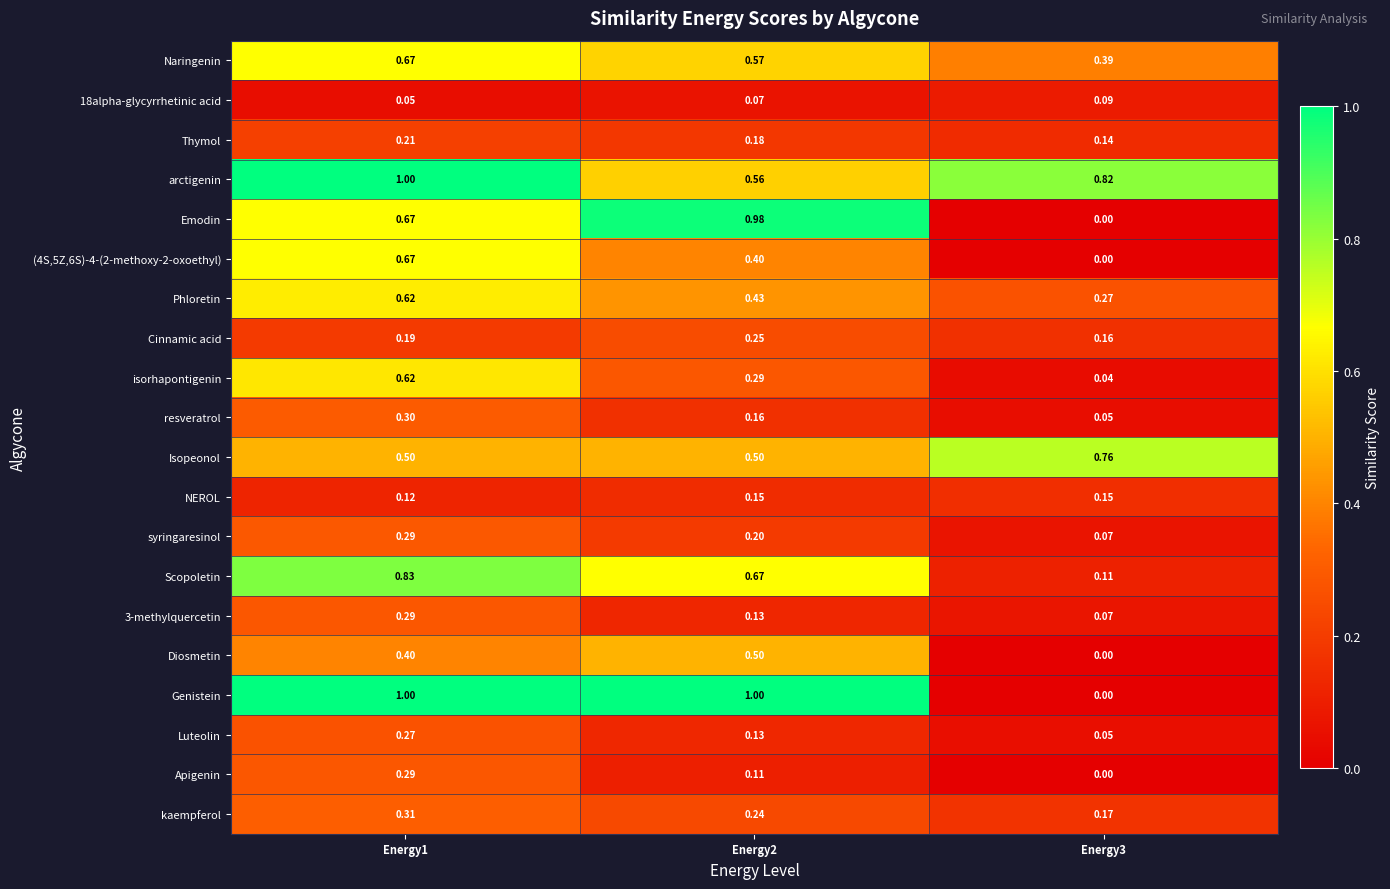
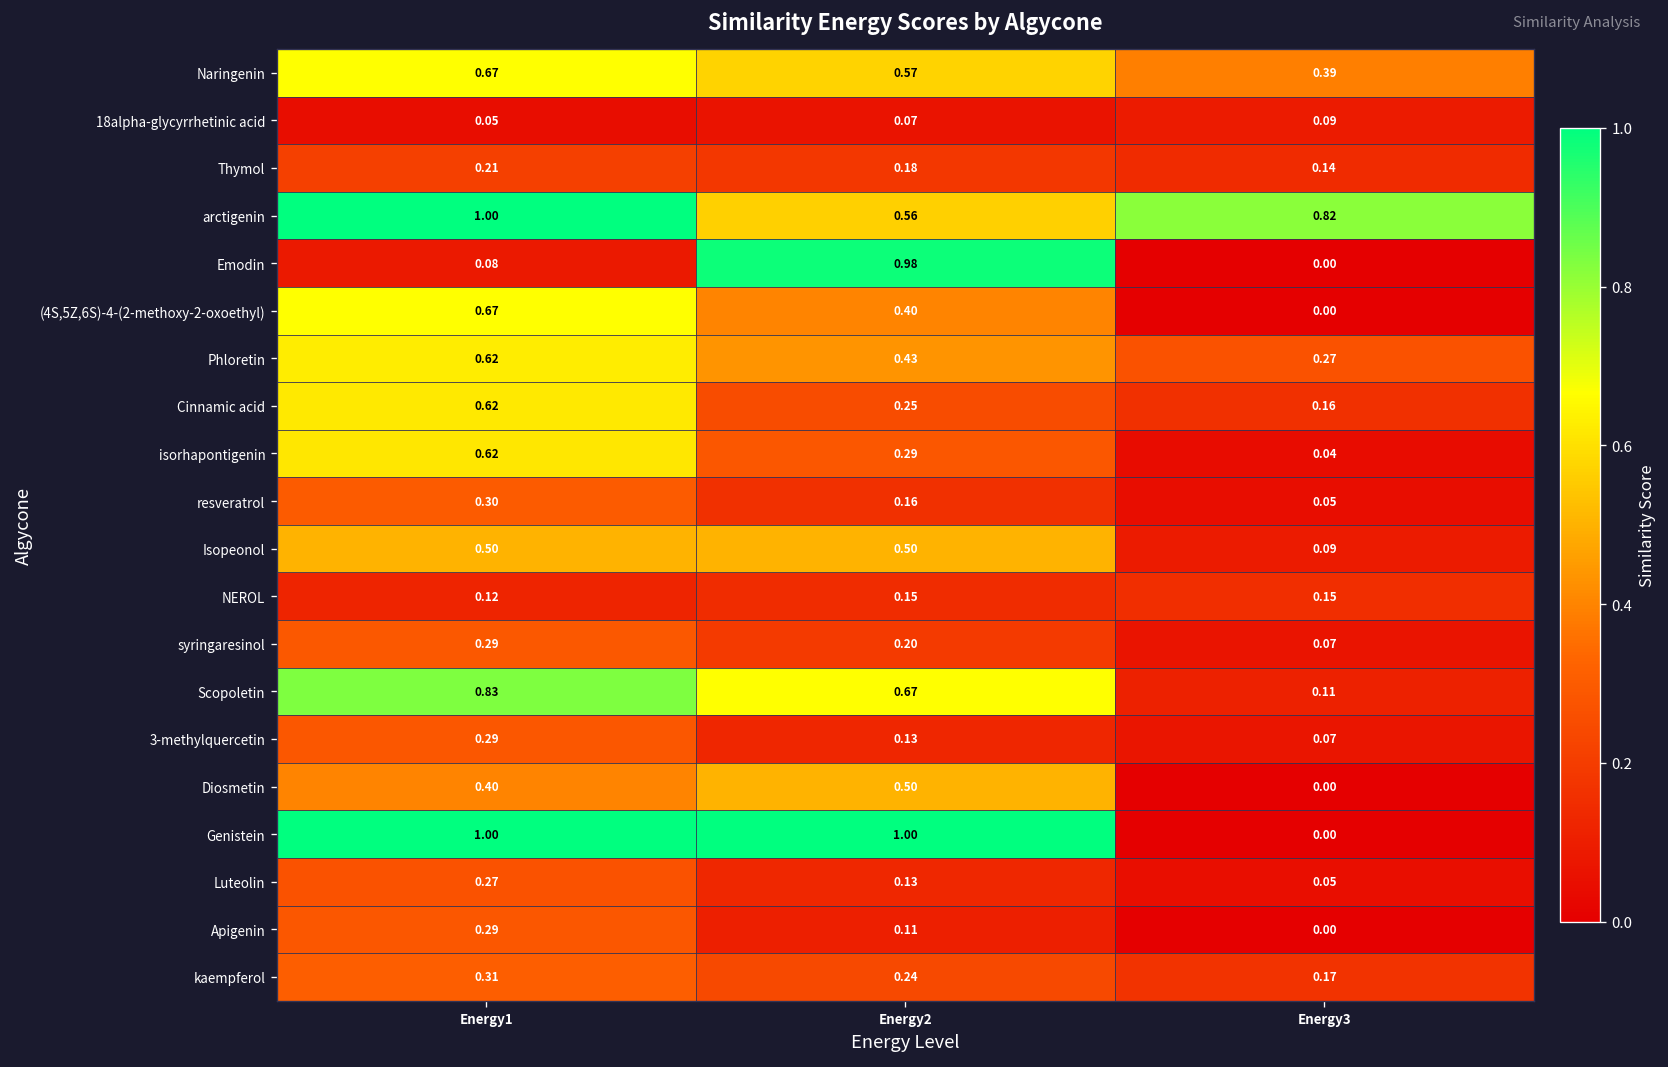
Emodin, Energy1: 0.67 -> 0.08
Cinnamic acid, Energy1: 0.19 -> 0.62
Isopeonol, Energy3: 0.76 -> 0.09
